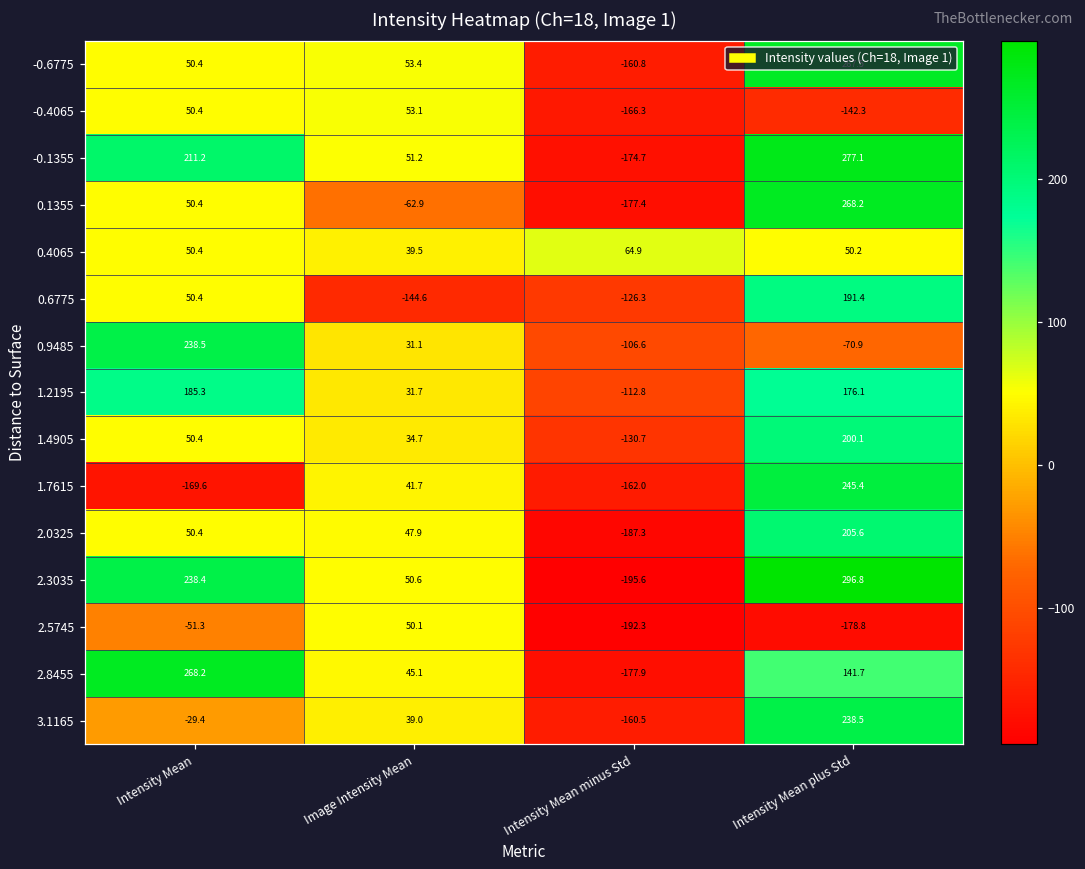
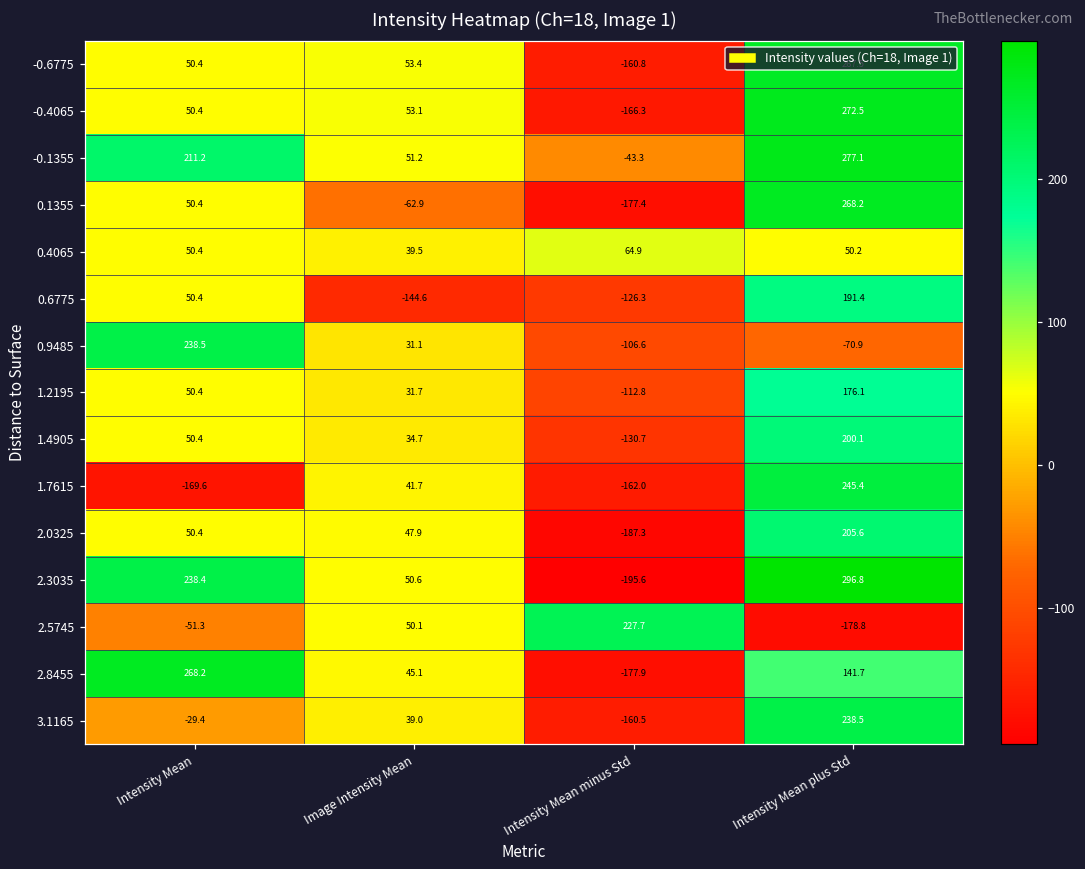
-0.4065, Intensity Mean plus Std: -142.3 -> 272.5
-0.1355, Intensity Mean minus Std: -174.7 -> -43.3
1.2195, Intensity Mean: 185.3 -> 50.4
2.5745, Intensity Mean minus Std: -192.3 -> 227.7
